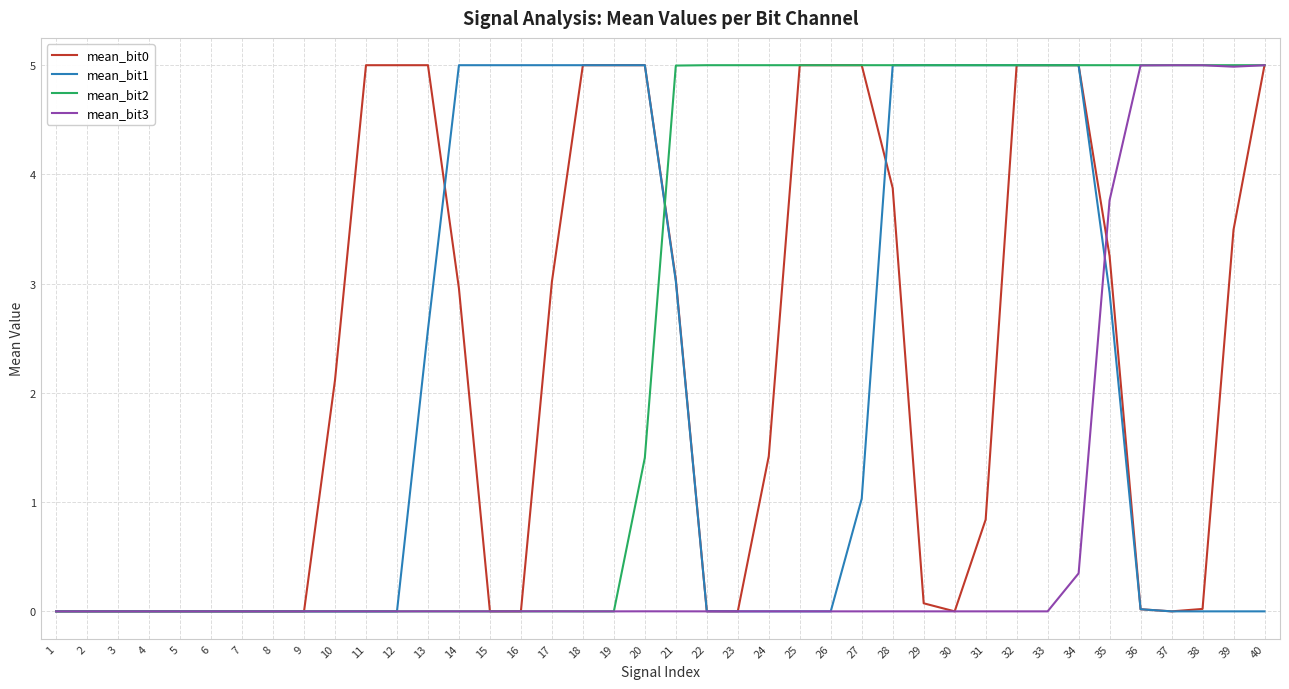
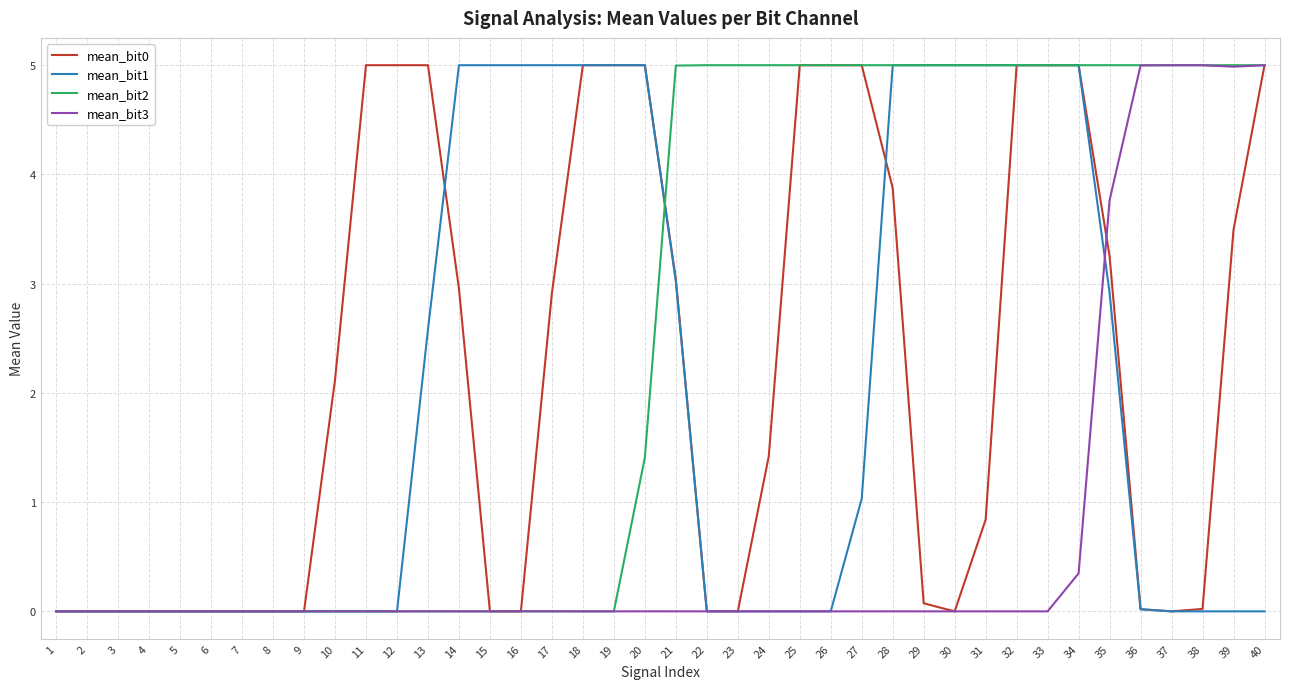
mean_bit0, 17: 3.02 -> 2.91
